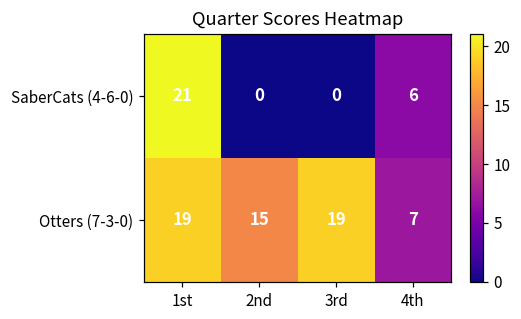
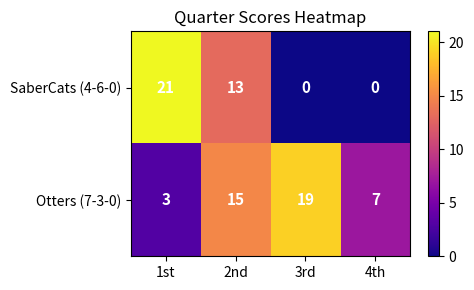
SaberCats (4-6-0), 2nd: 0 -> 13
SaberCats (4-6-0), 4th: 6 -> 0
Otters (7-3-0), 1st: 19 -> 3
